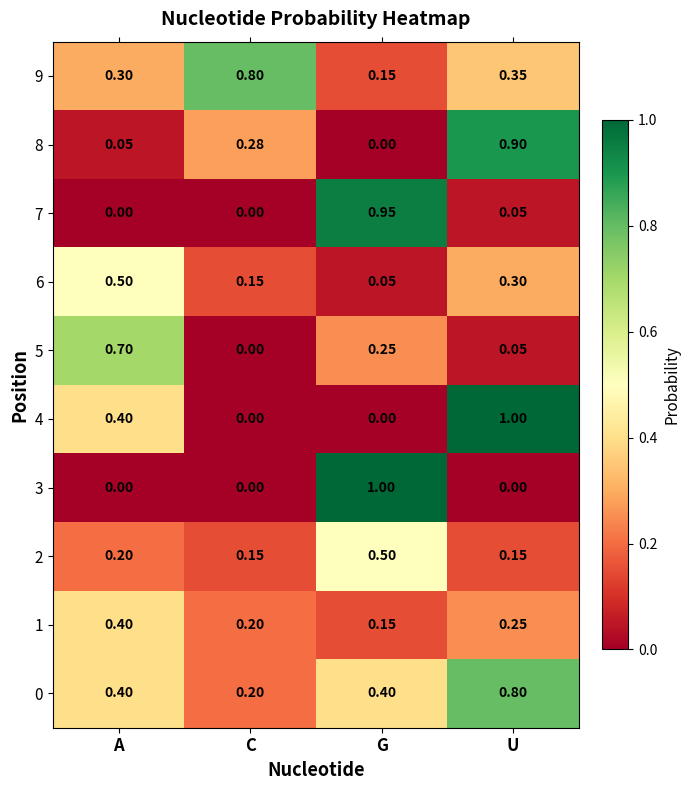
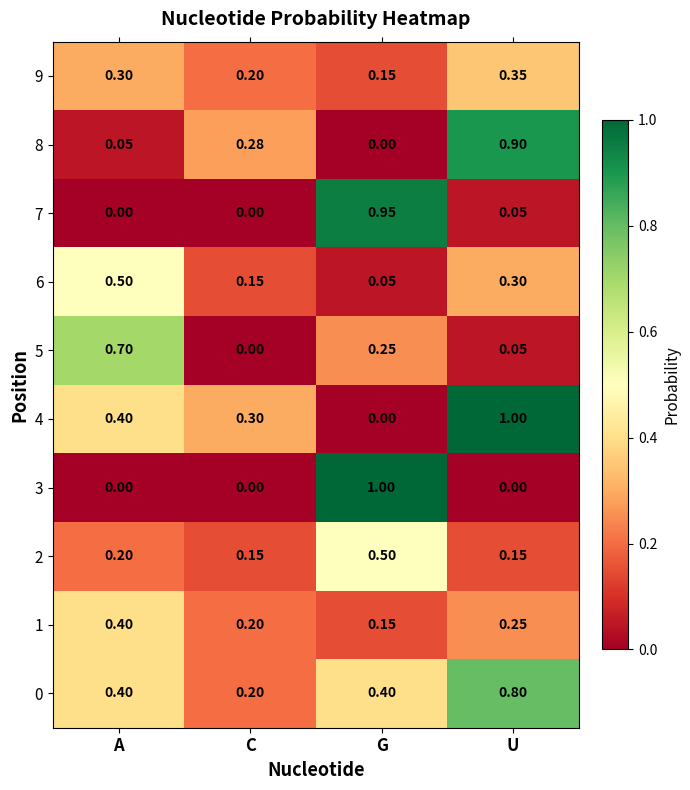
9, C: 0.80 -> 0.20
4, C: 0.00 -> 0.30
